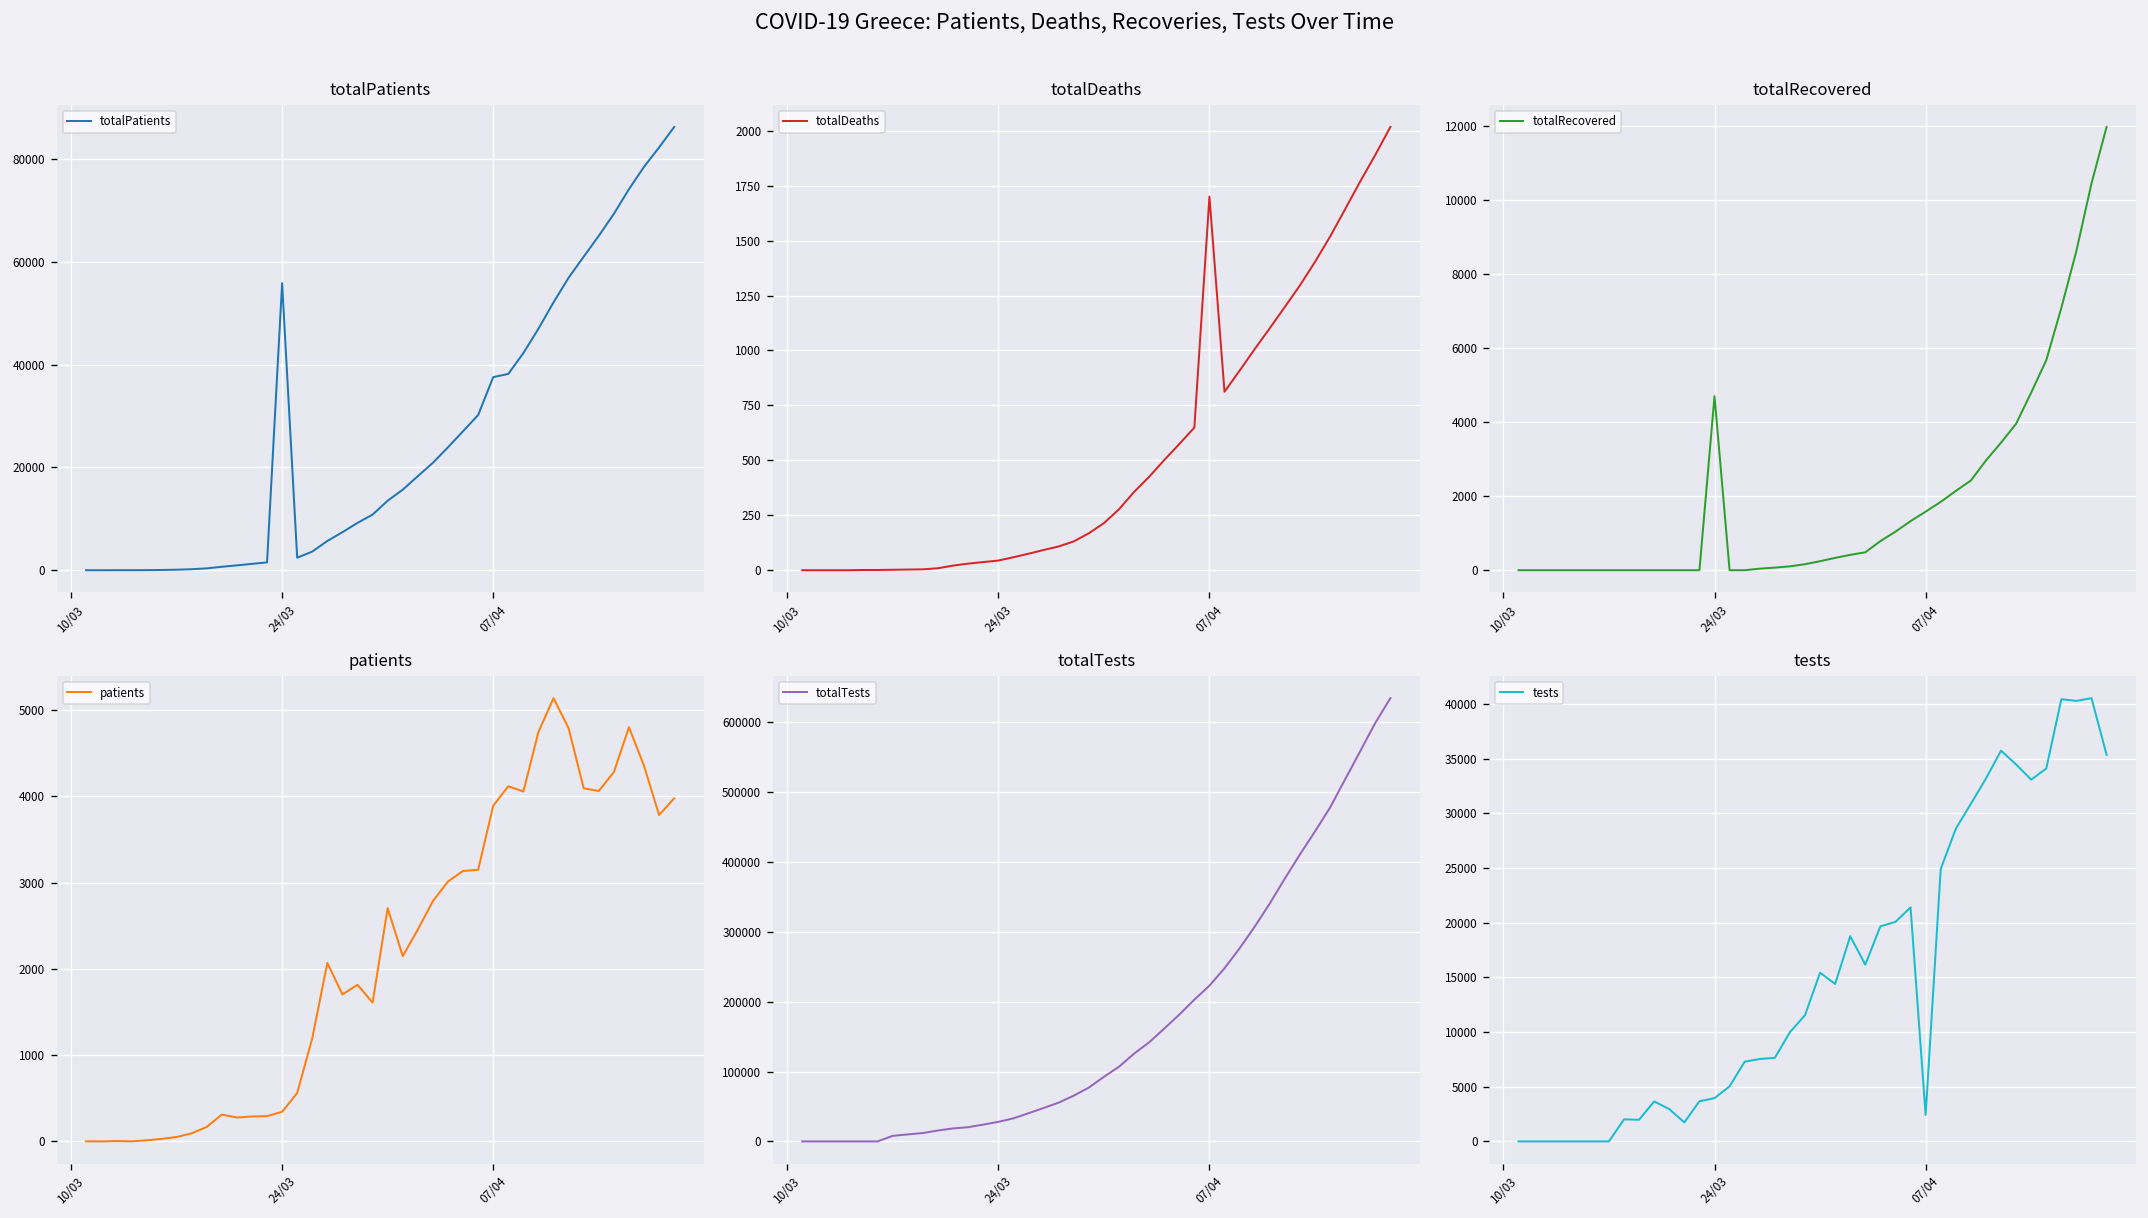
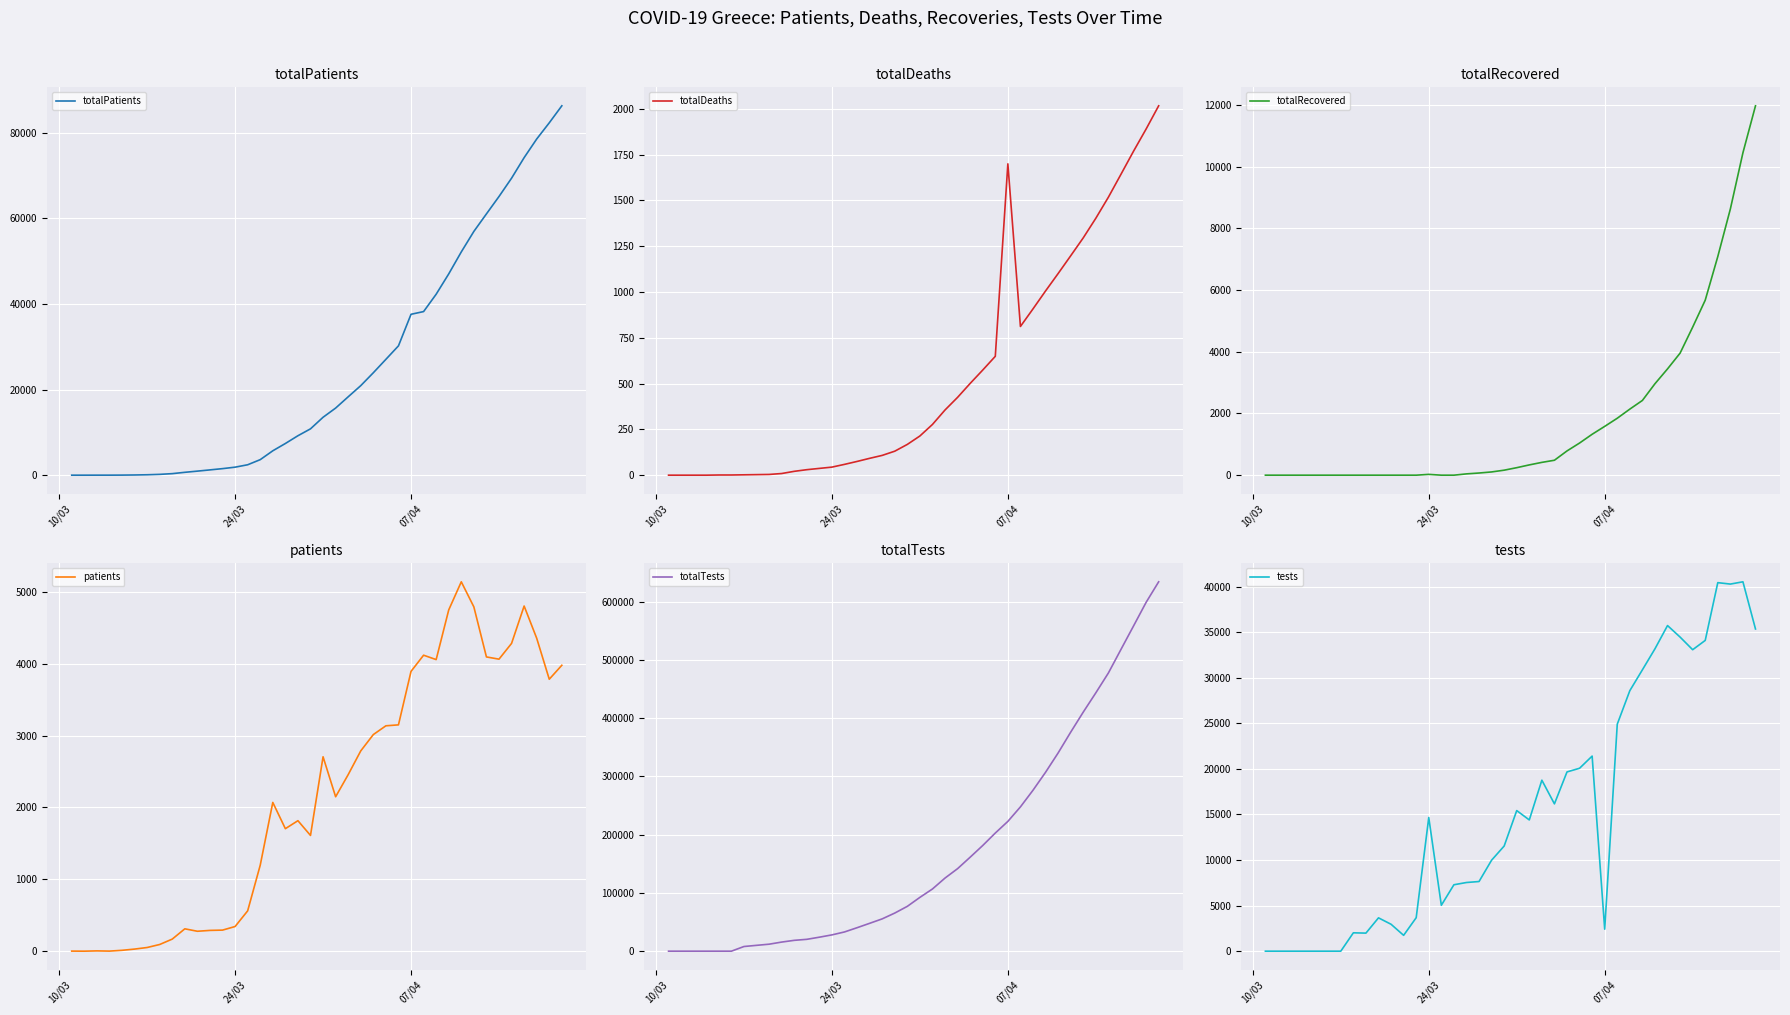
totalPatients, 24/03: 56000 -> 2000
totalRecovered, 24/03: 4700 -> 0
tests, 24/03: 4000 -> 15000
